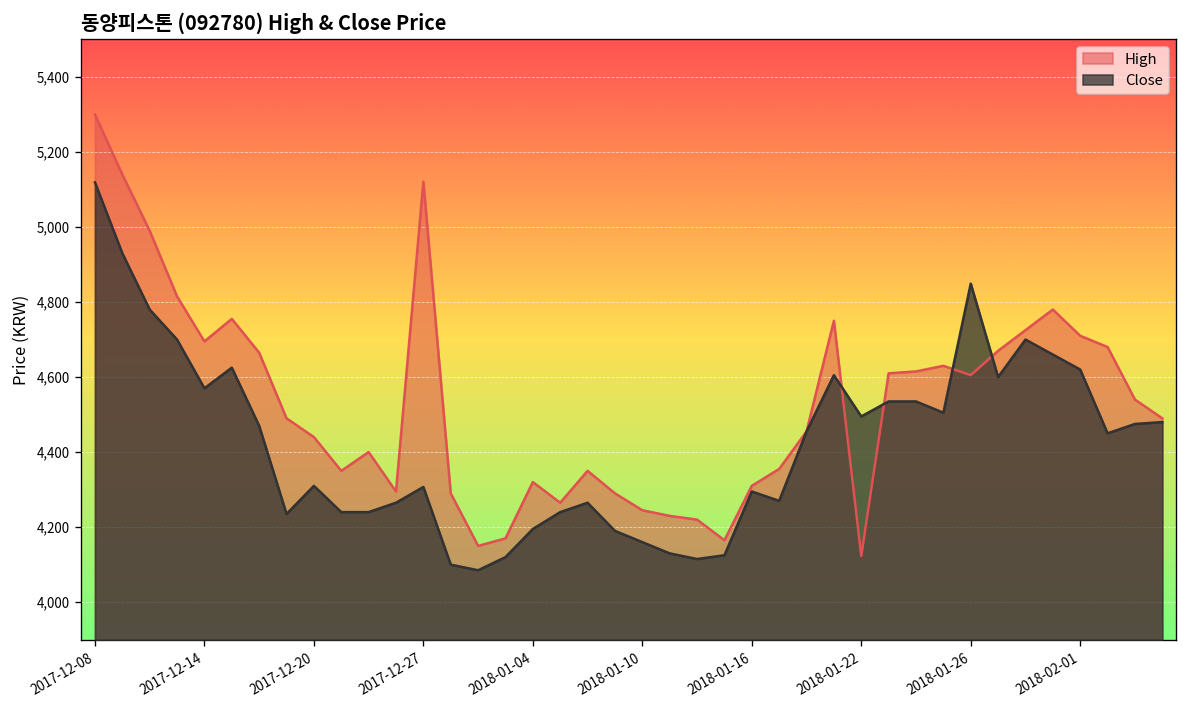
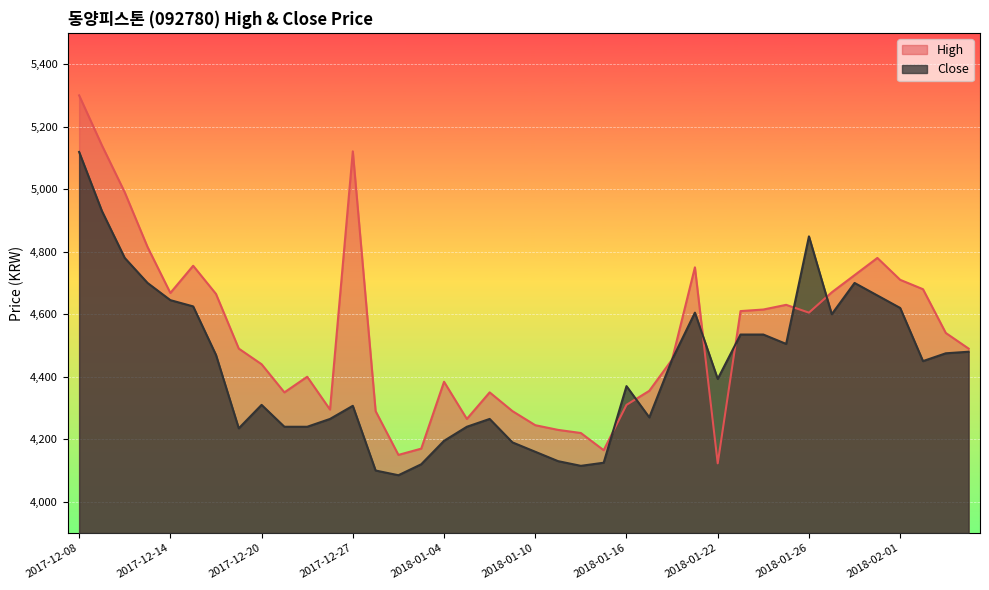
High, 2017-12-14: 4,700 -> 4,670
Close, 2017-12-14: 4,570 -> 4,650
High, 2018-01-04: 4,320 -> 4,380
Close, 2018-01-16: 4,300 -> 4,370
Close, 2018-01-22: 4,500 -> 4,390
